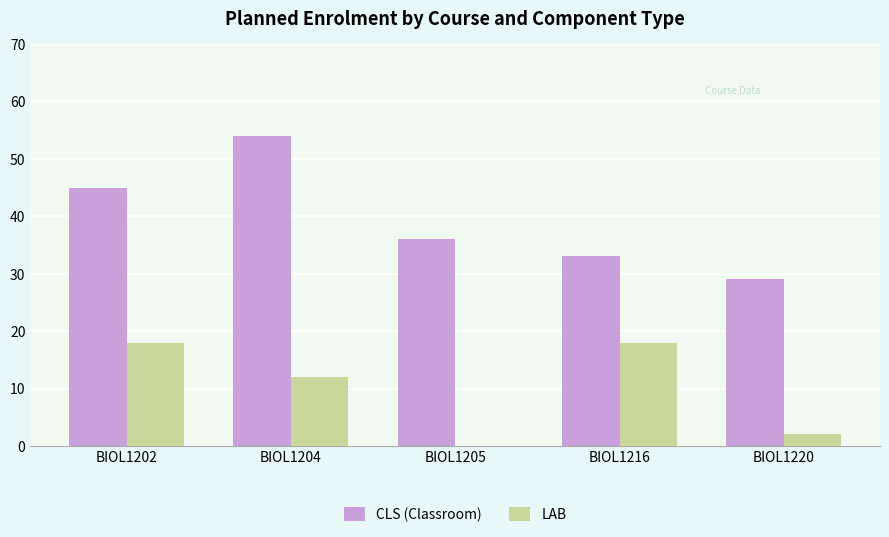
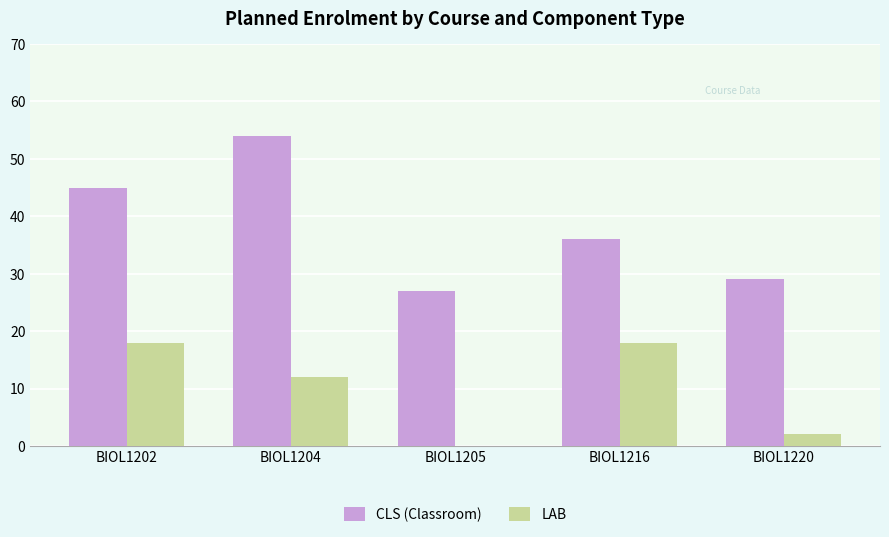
CLS (Classroom), BIOL1205: 36 -> 27
CLS (Classroom), BIOL1216: 33 -> 36
